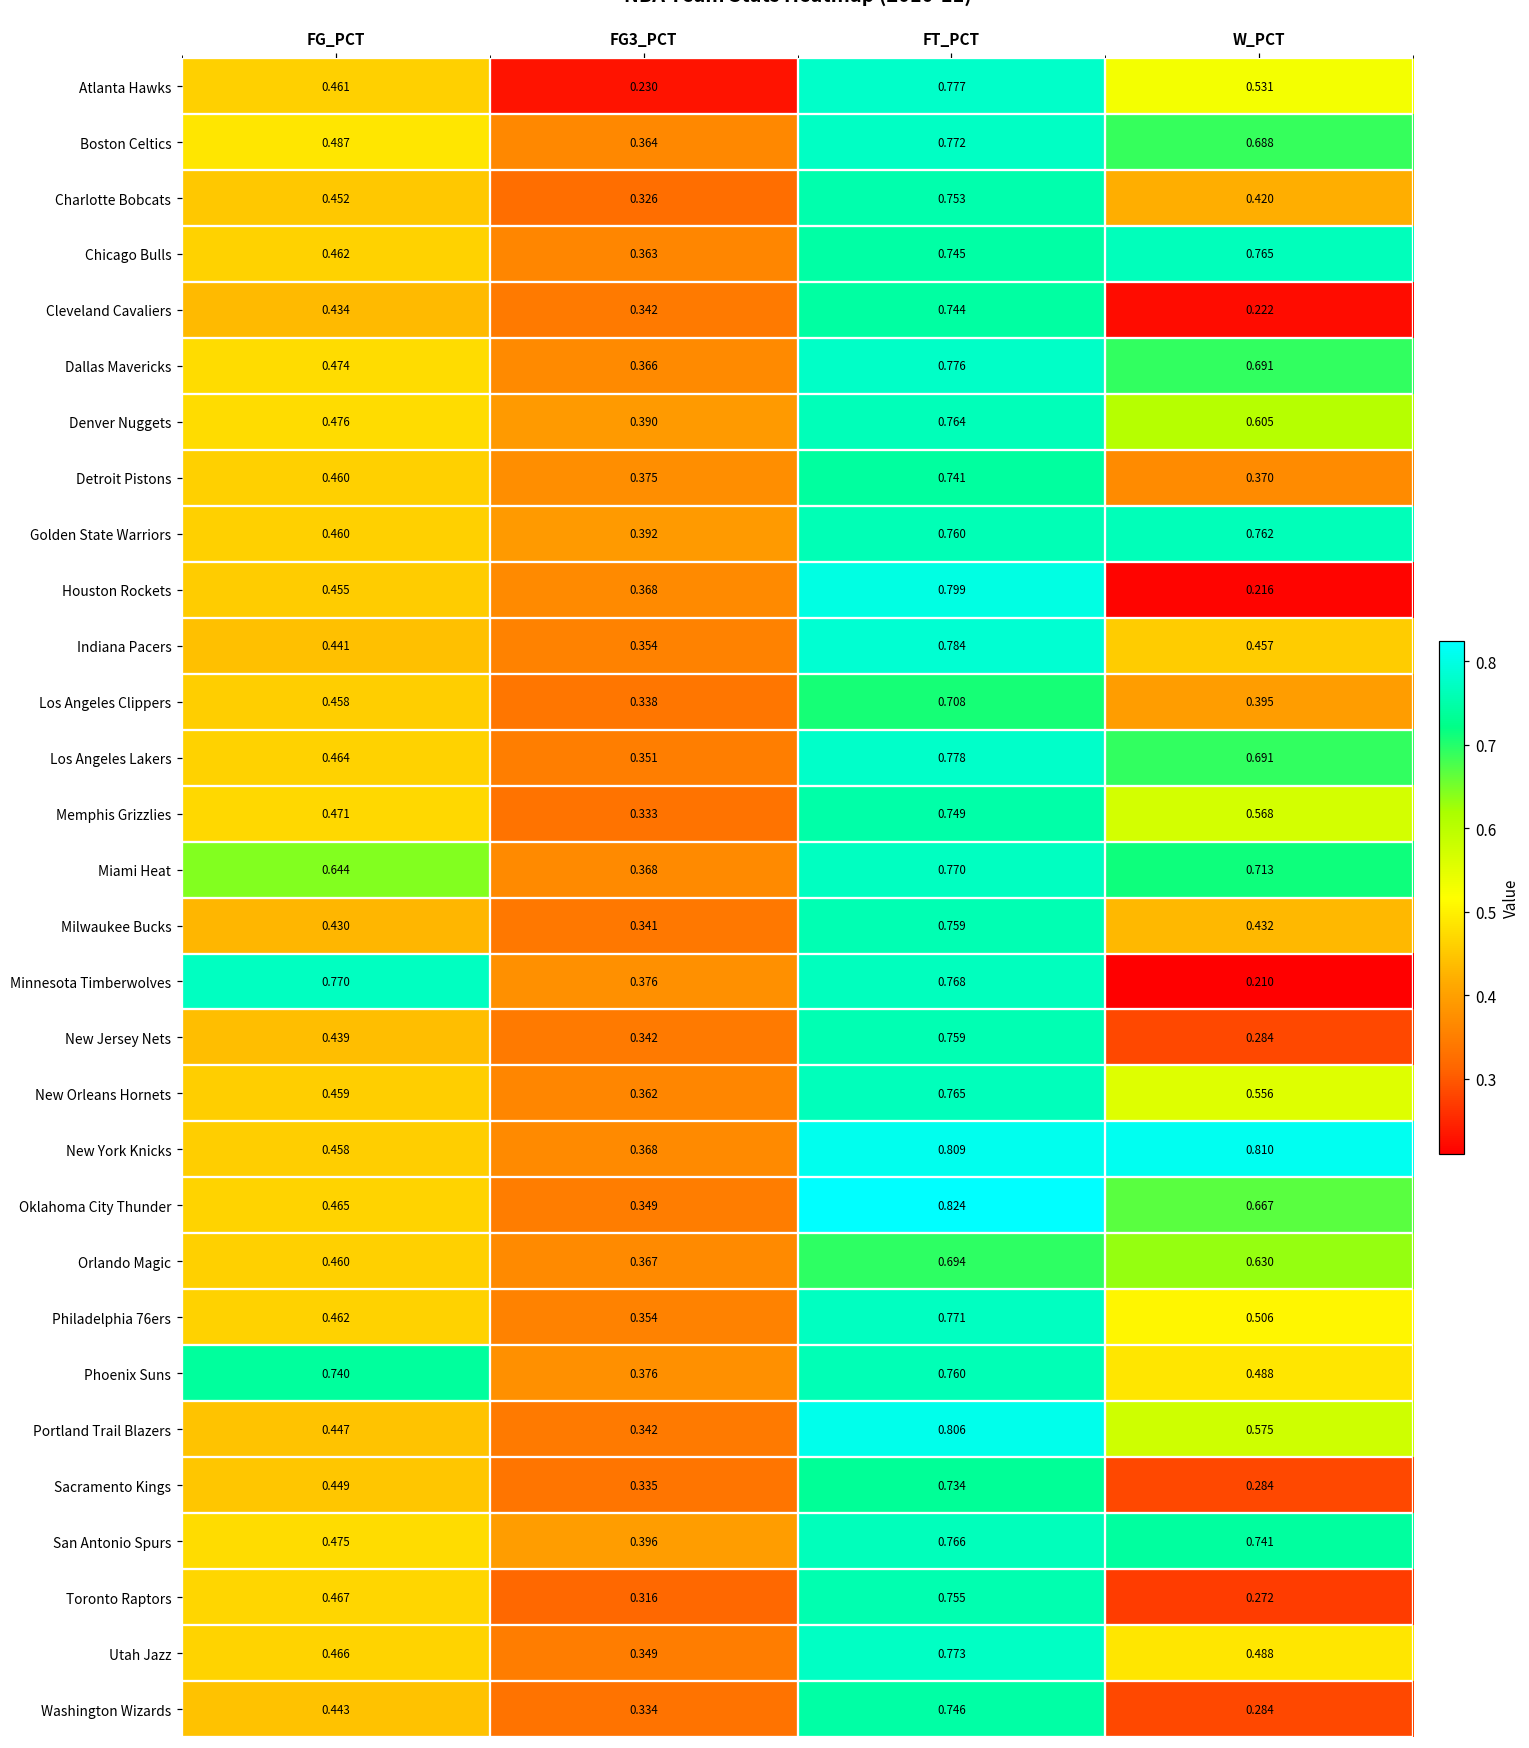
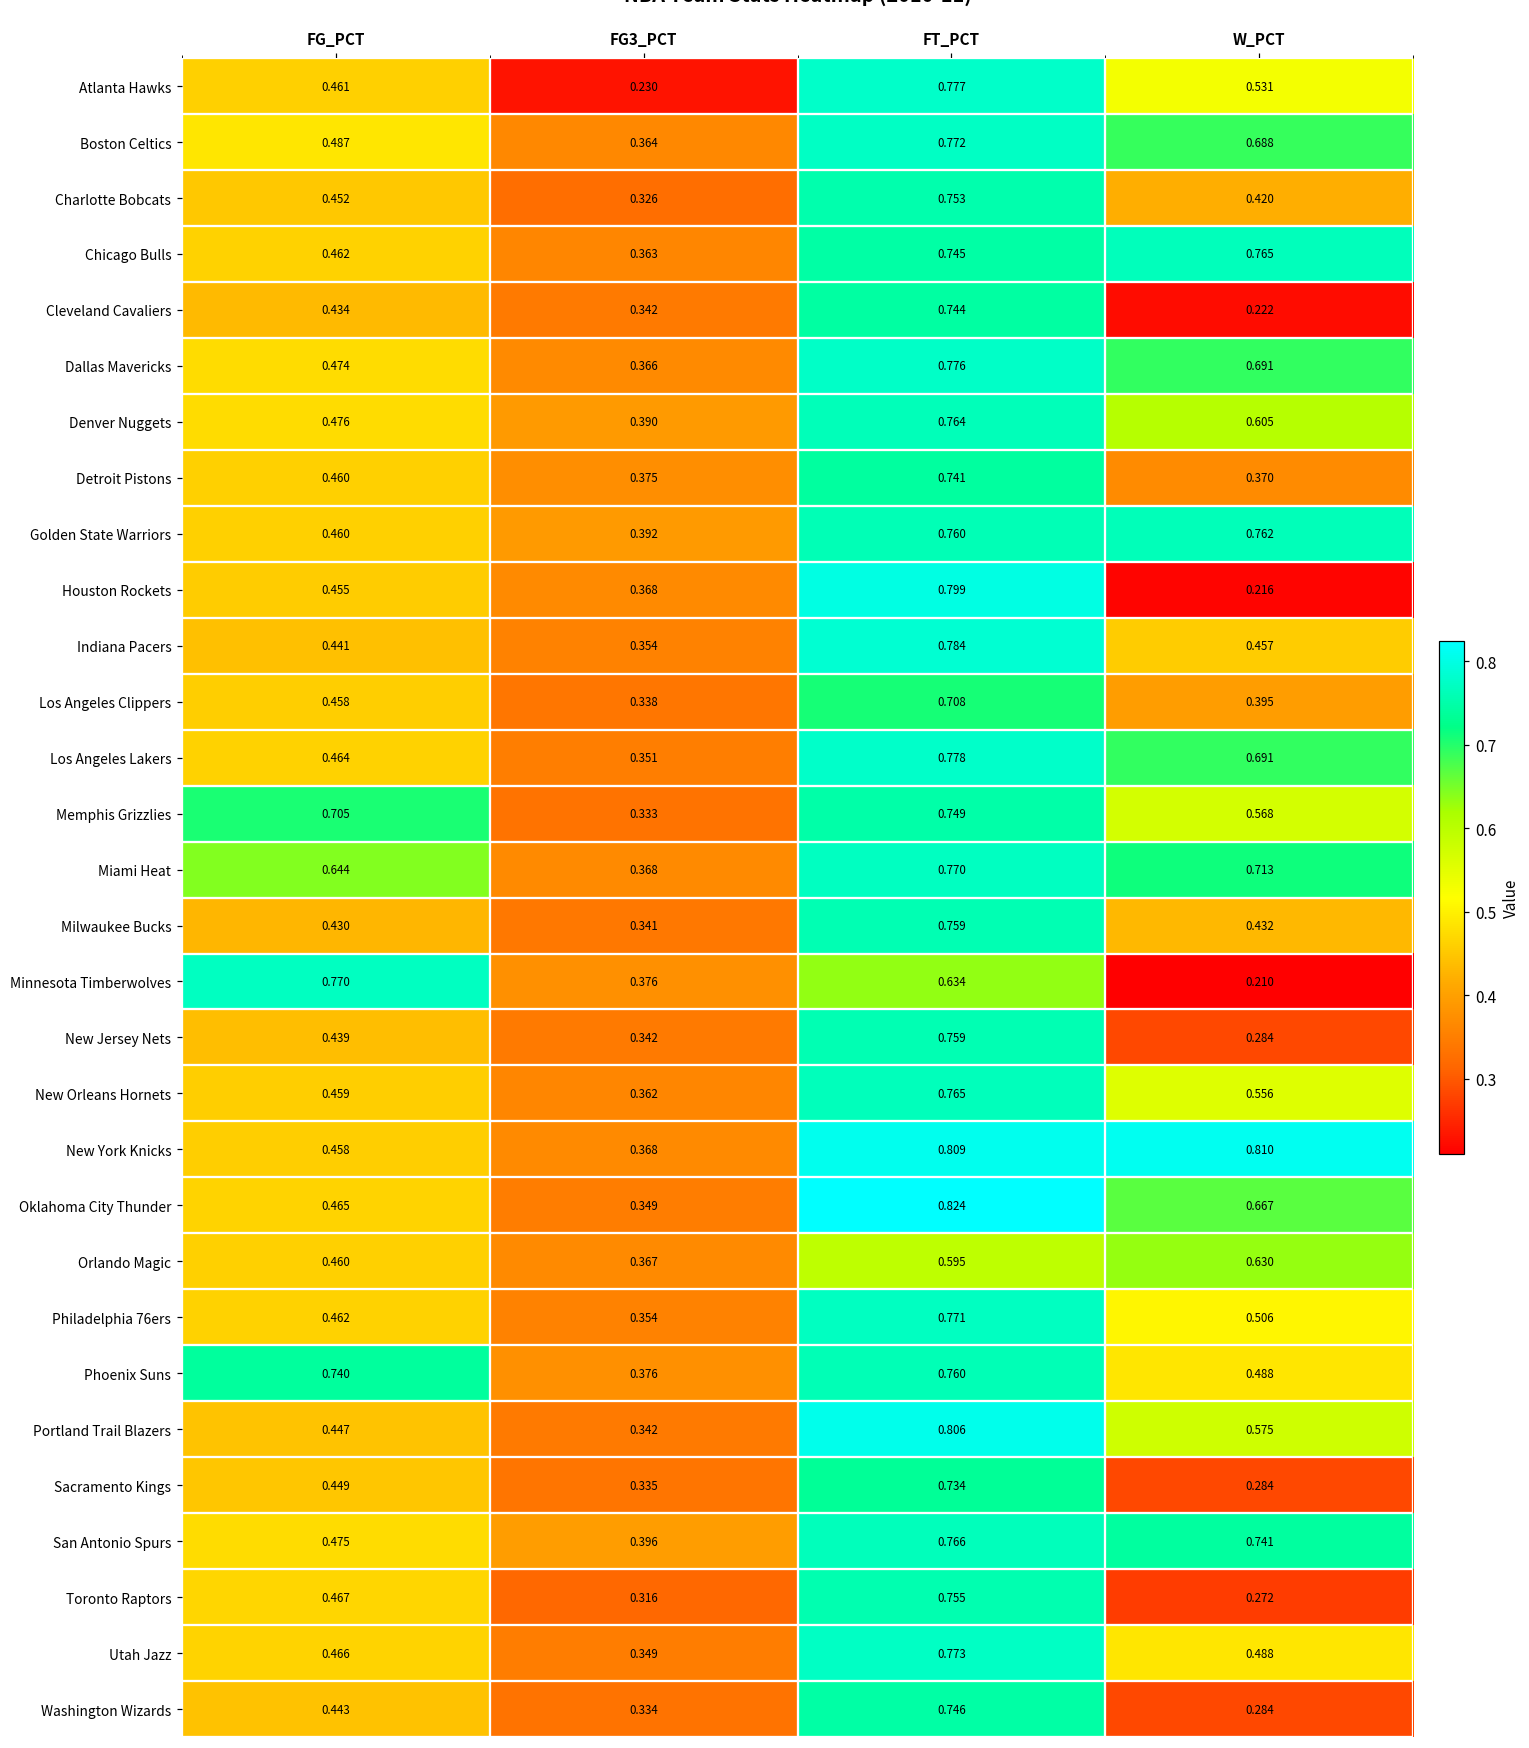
Memphis Grizzlies, FG_PCT: 0.471 -> 0.705
Minnesota Timberwolves, FT_PCT: 0.768 -> 0.634
Orlando Magic, FT_PCT: 0.694 -> 0.595
